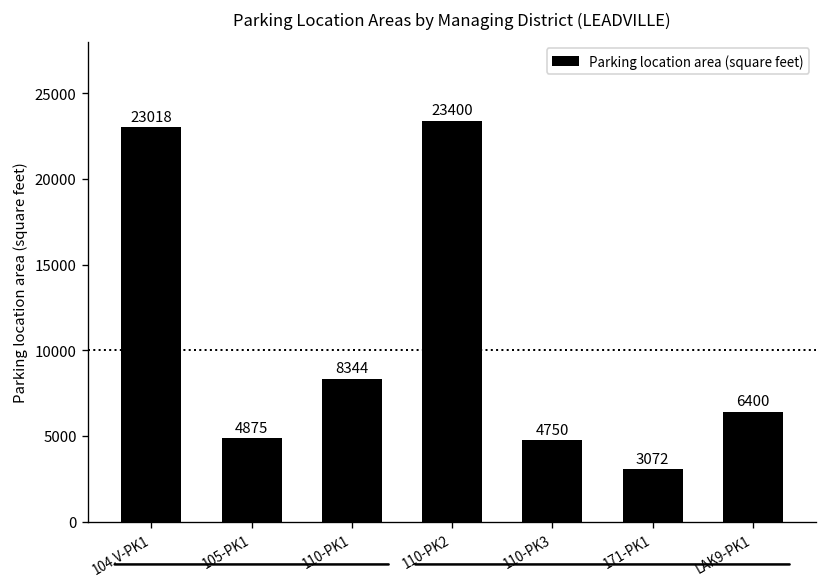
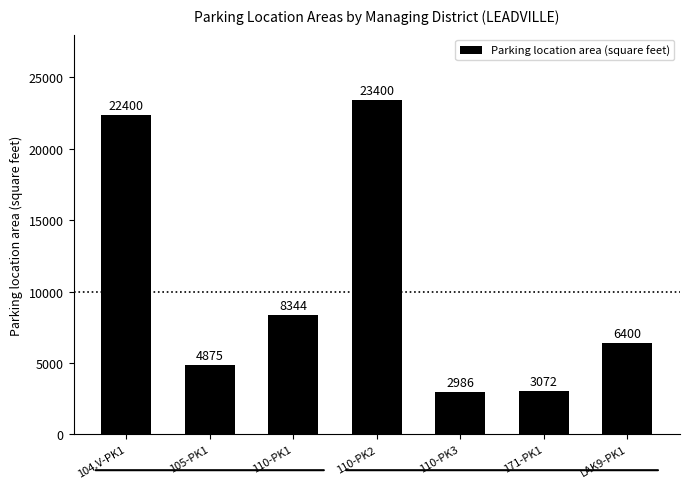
104.V-PK1: 23018 -> 22400
110-PK3: 4750 -> 2986
